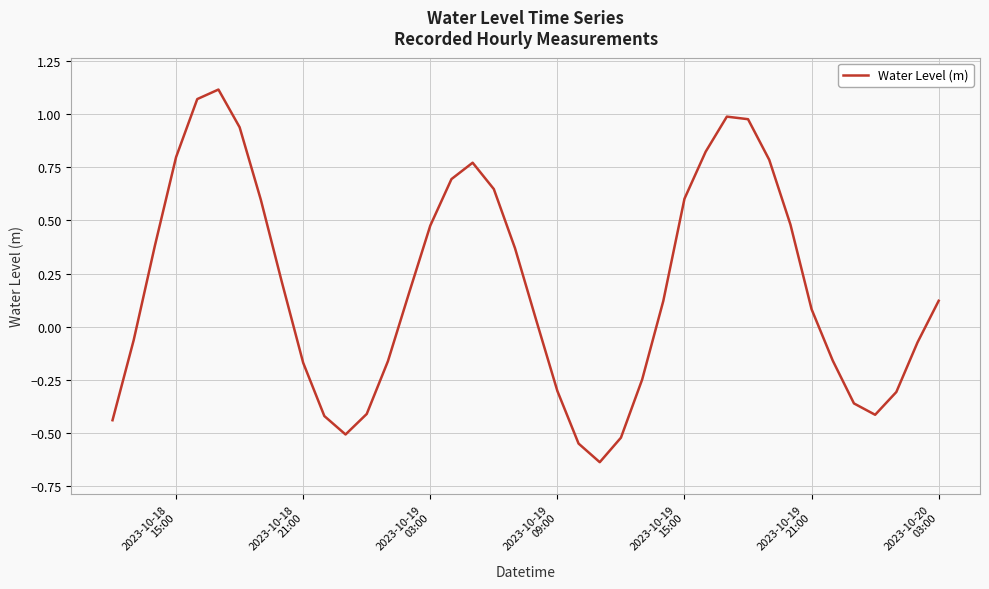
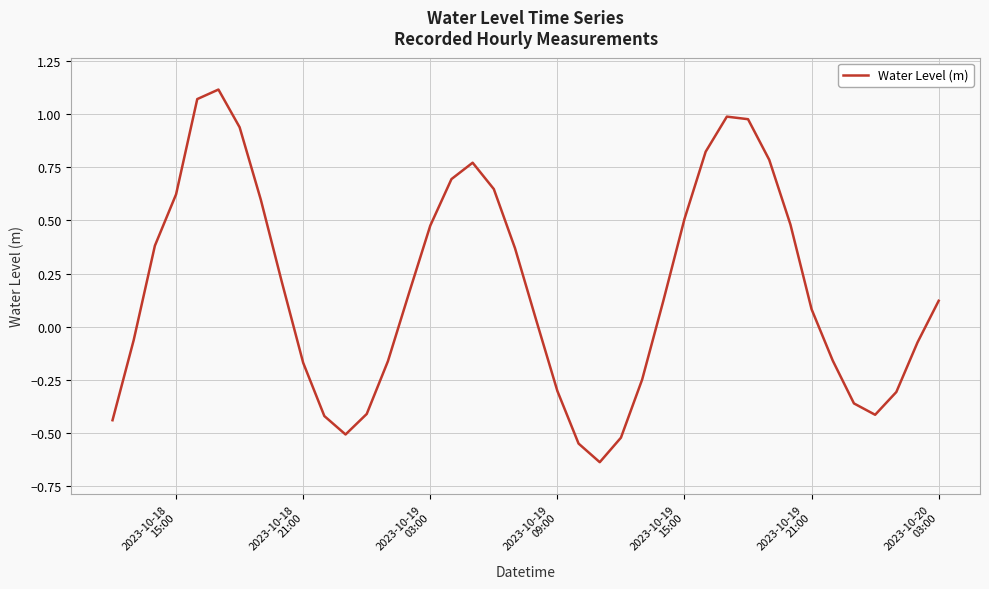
2023-10-18 15:00: 0.80 -> 0.62
2023-10-19 15:00: 0.60 -> 0.51
